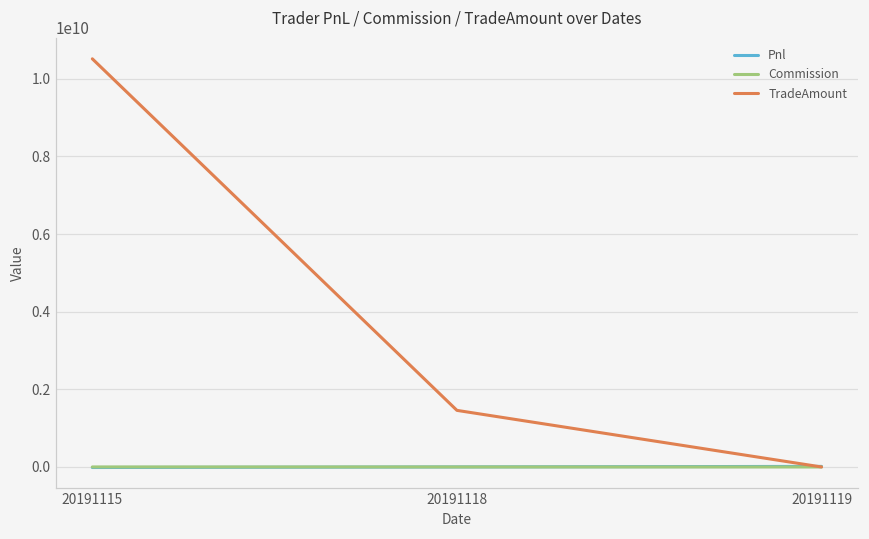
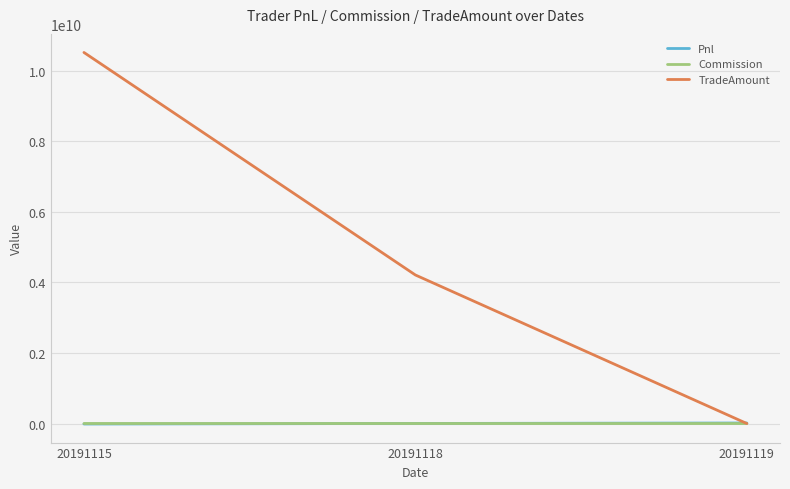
TradeAmount, 20191118: 1500000000 -> 4200000000
